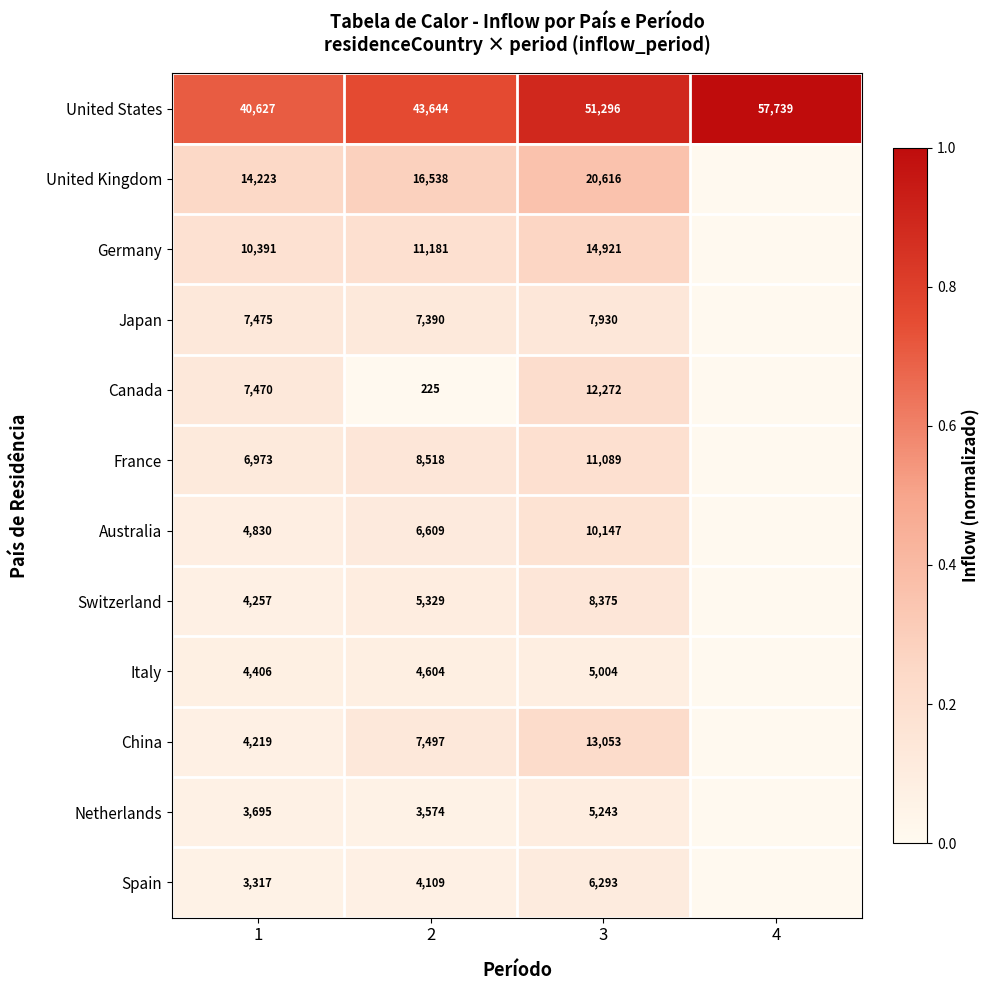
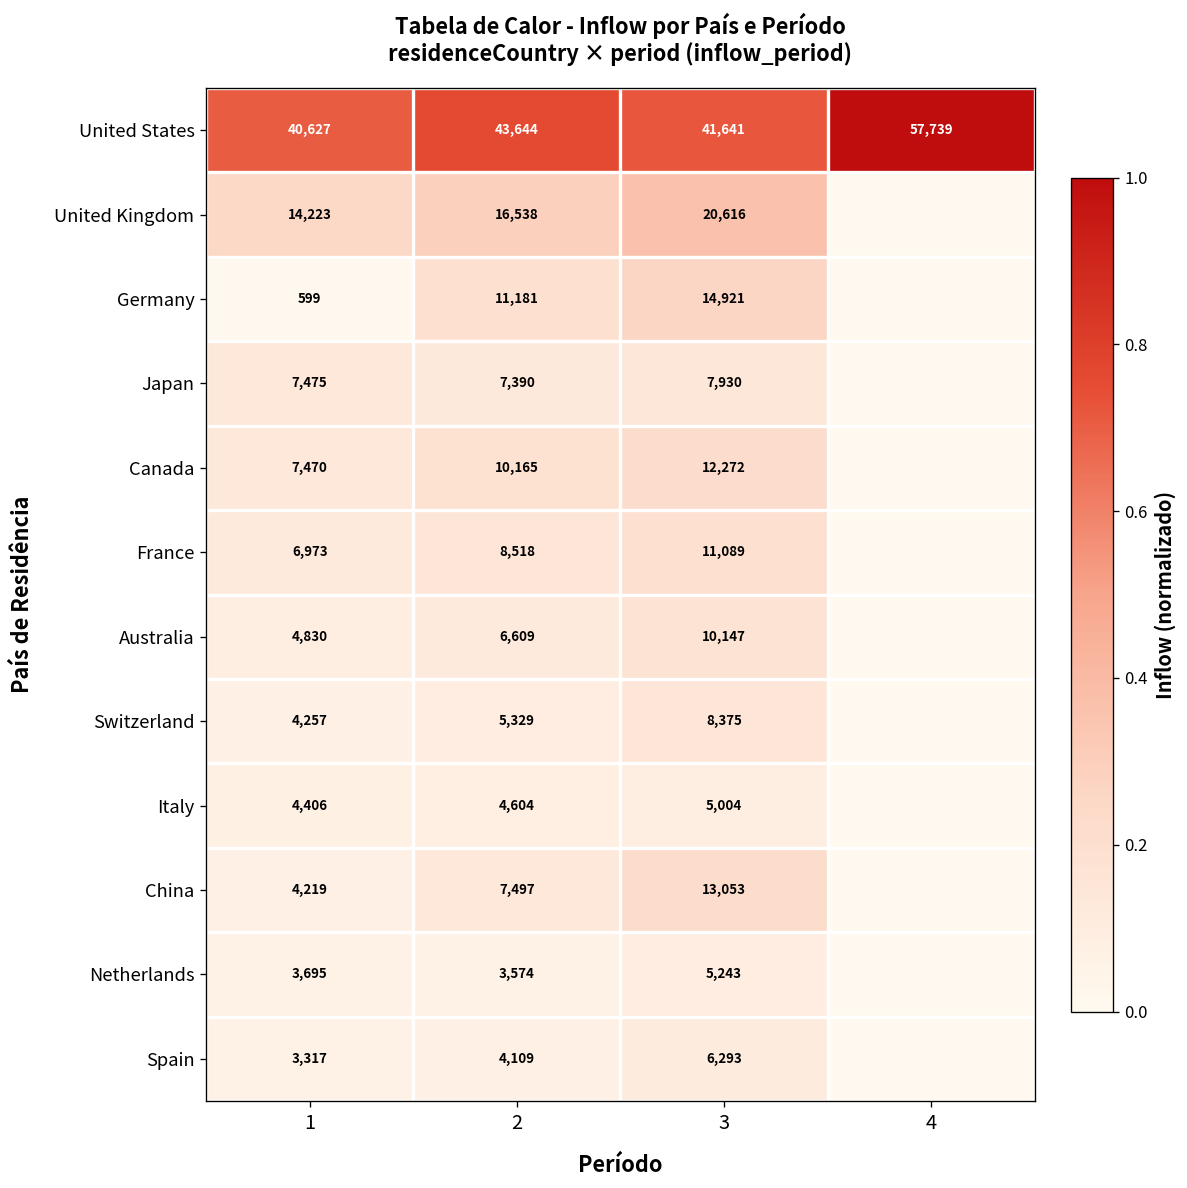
United States, 3: 51,296 -> 41,641
Germany, 1: 10,391 -> 599
Canada, 2: 225 -> 10,165
